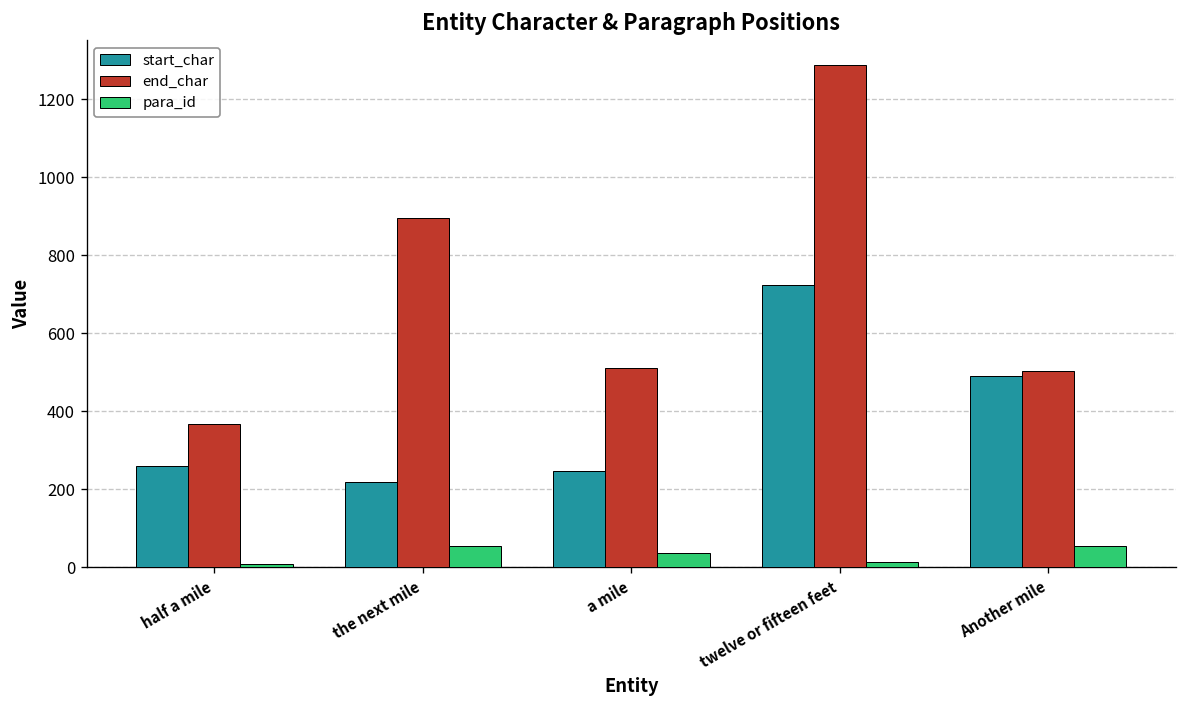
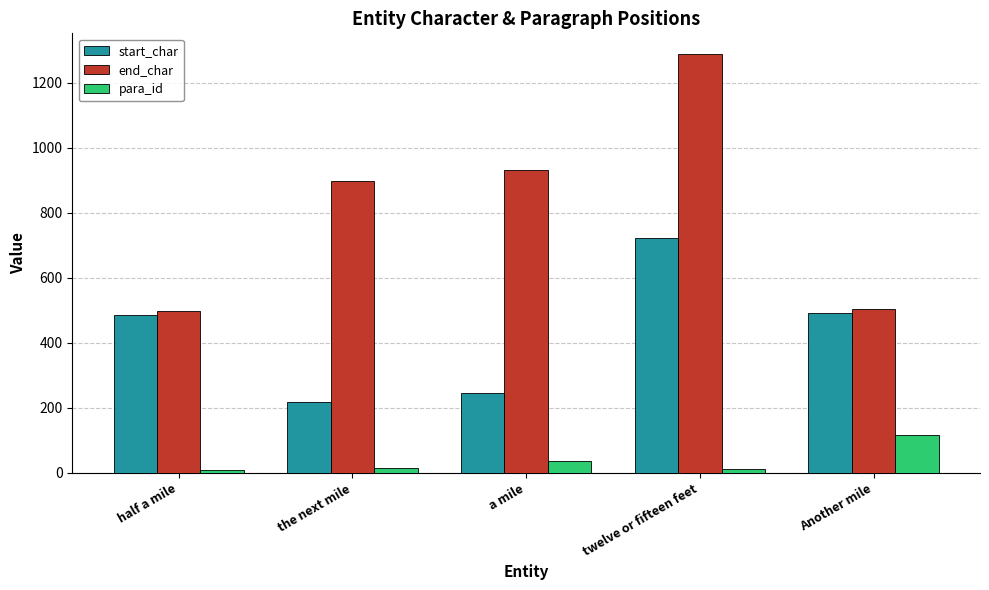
start_char, half a mile: 260 -> 490
end_char, half a mile: 370 -> 500
para_id, the next mile: 50 -> 10
end_char, a mile: 510 -> 930
para_id, Another mile: 60 -> 120
